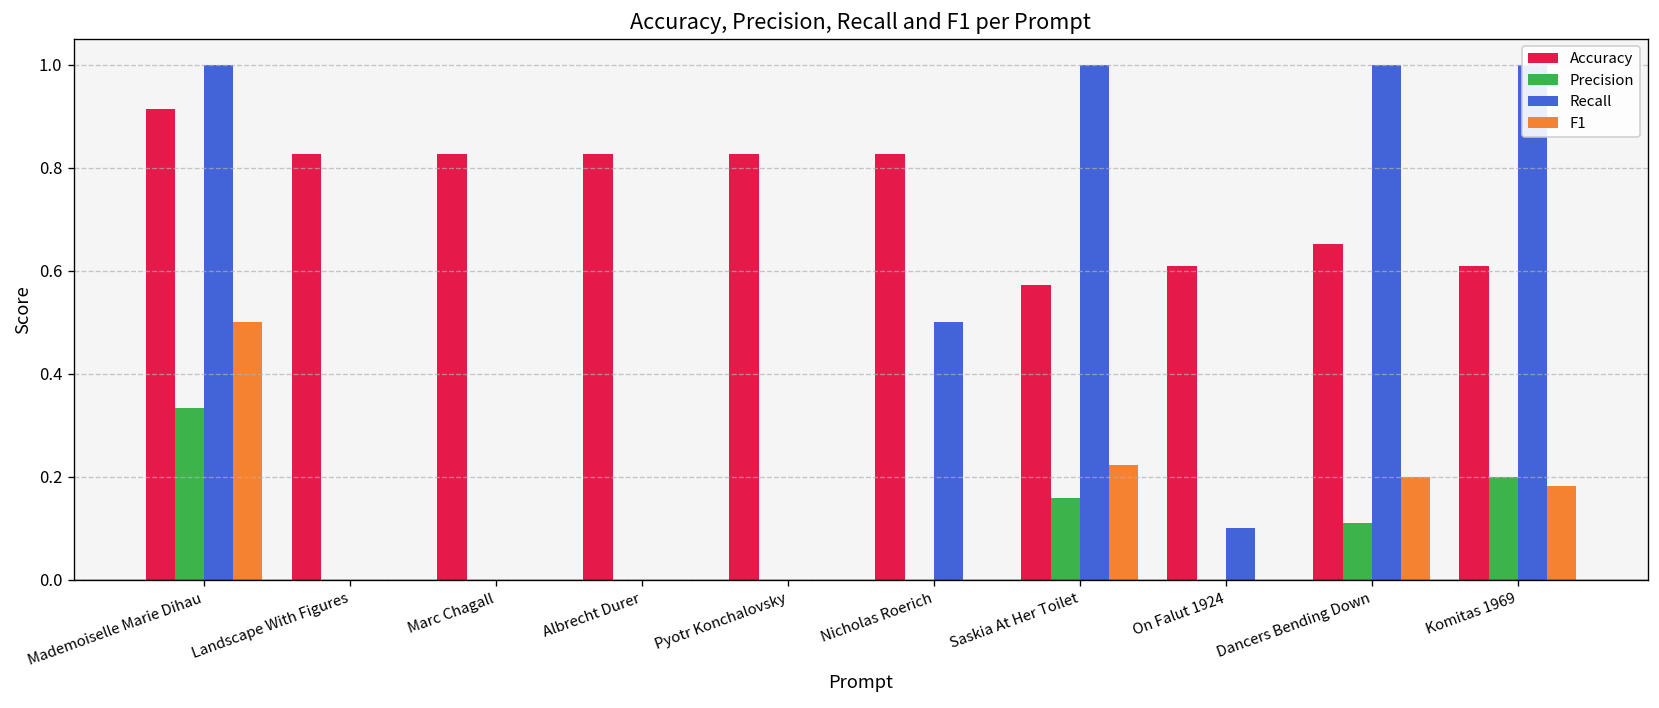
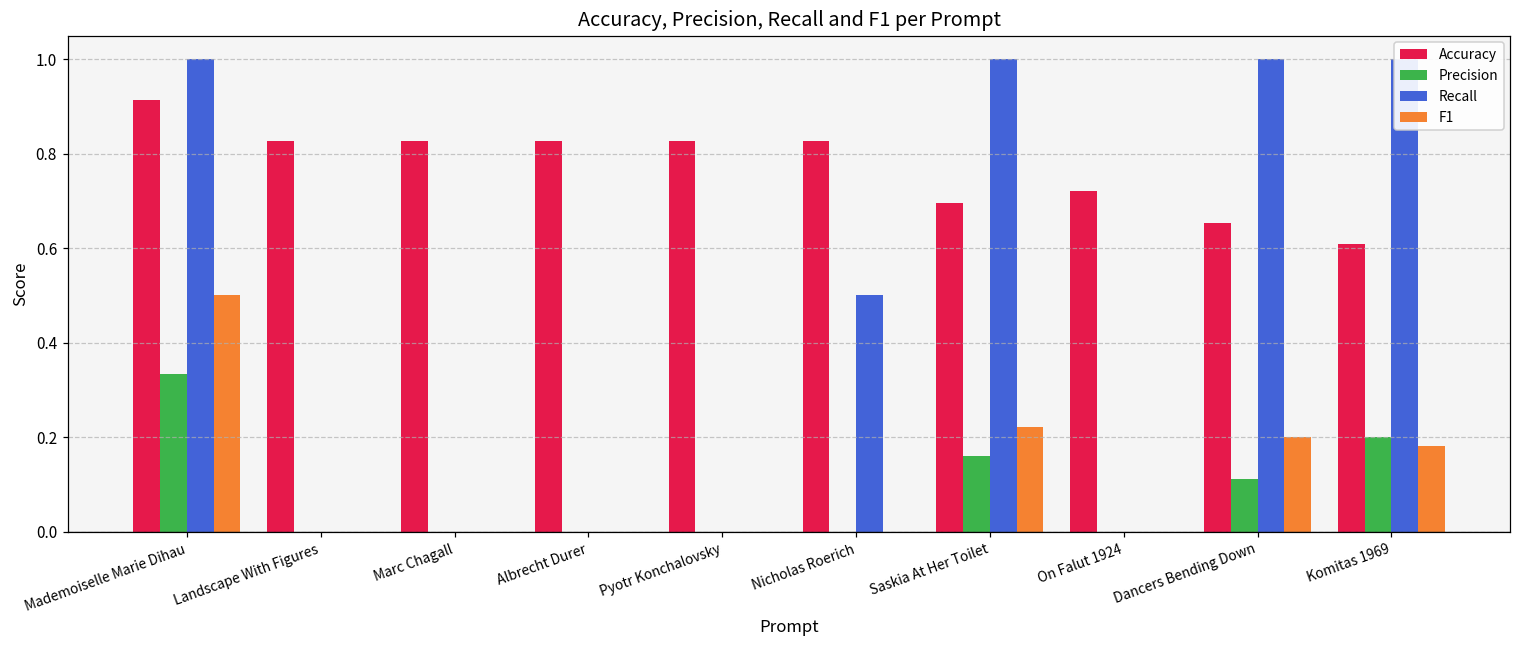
Accuracy, Saskia At Her Toilet: 0.57 -> 0.70
Accuracy, On Falut 1924: 0.61 -> 0.72
Recall, On Falut 1924: 0.1 -> 0.0
